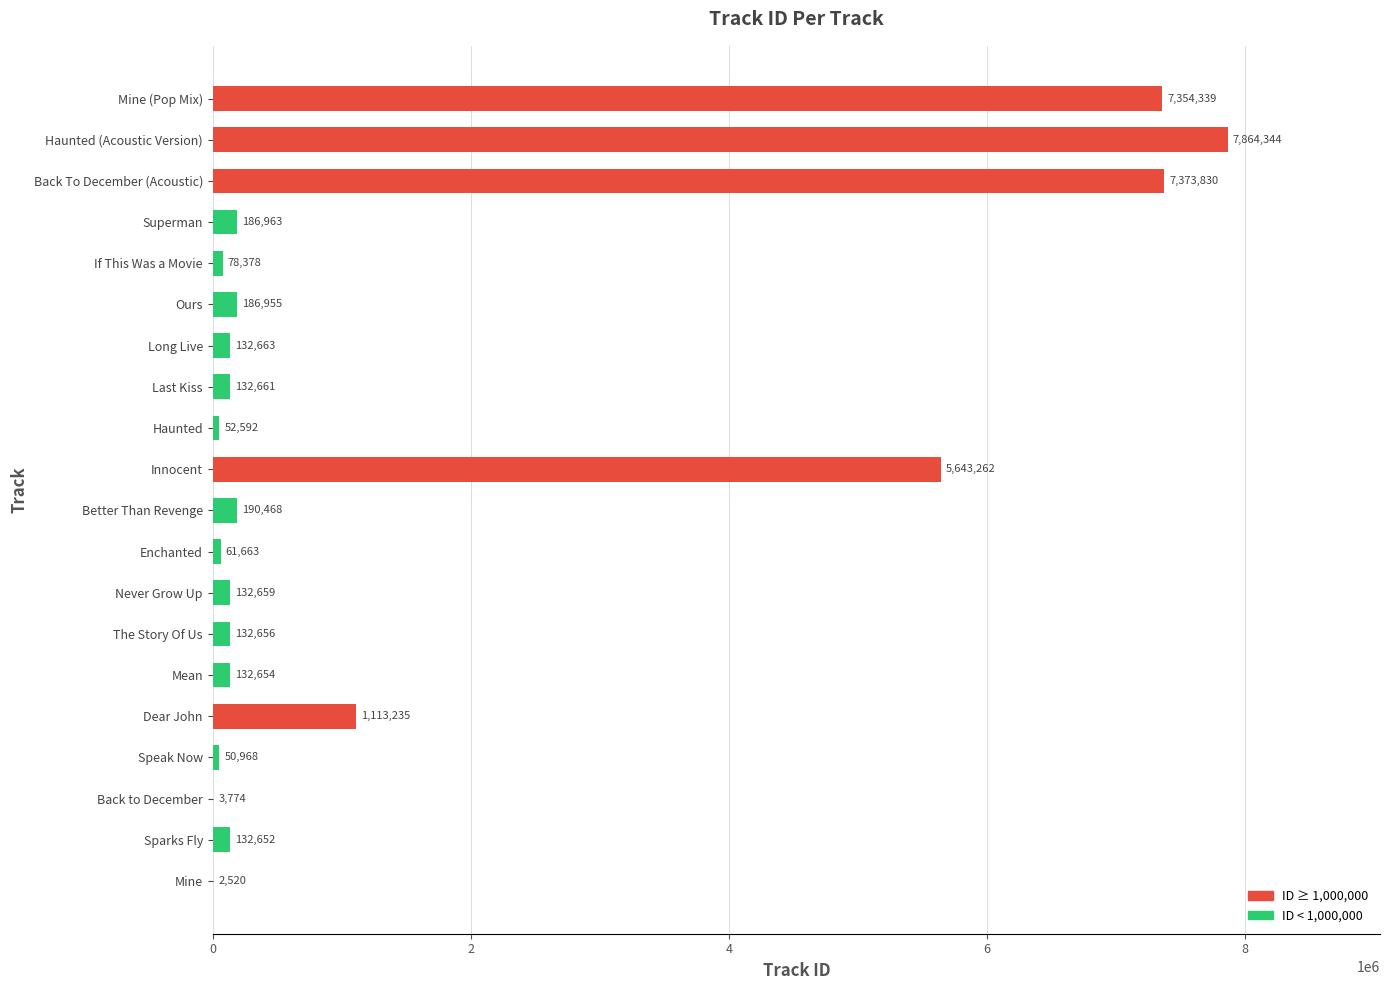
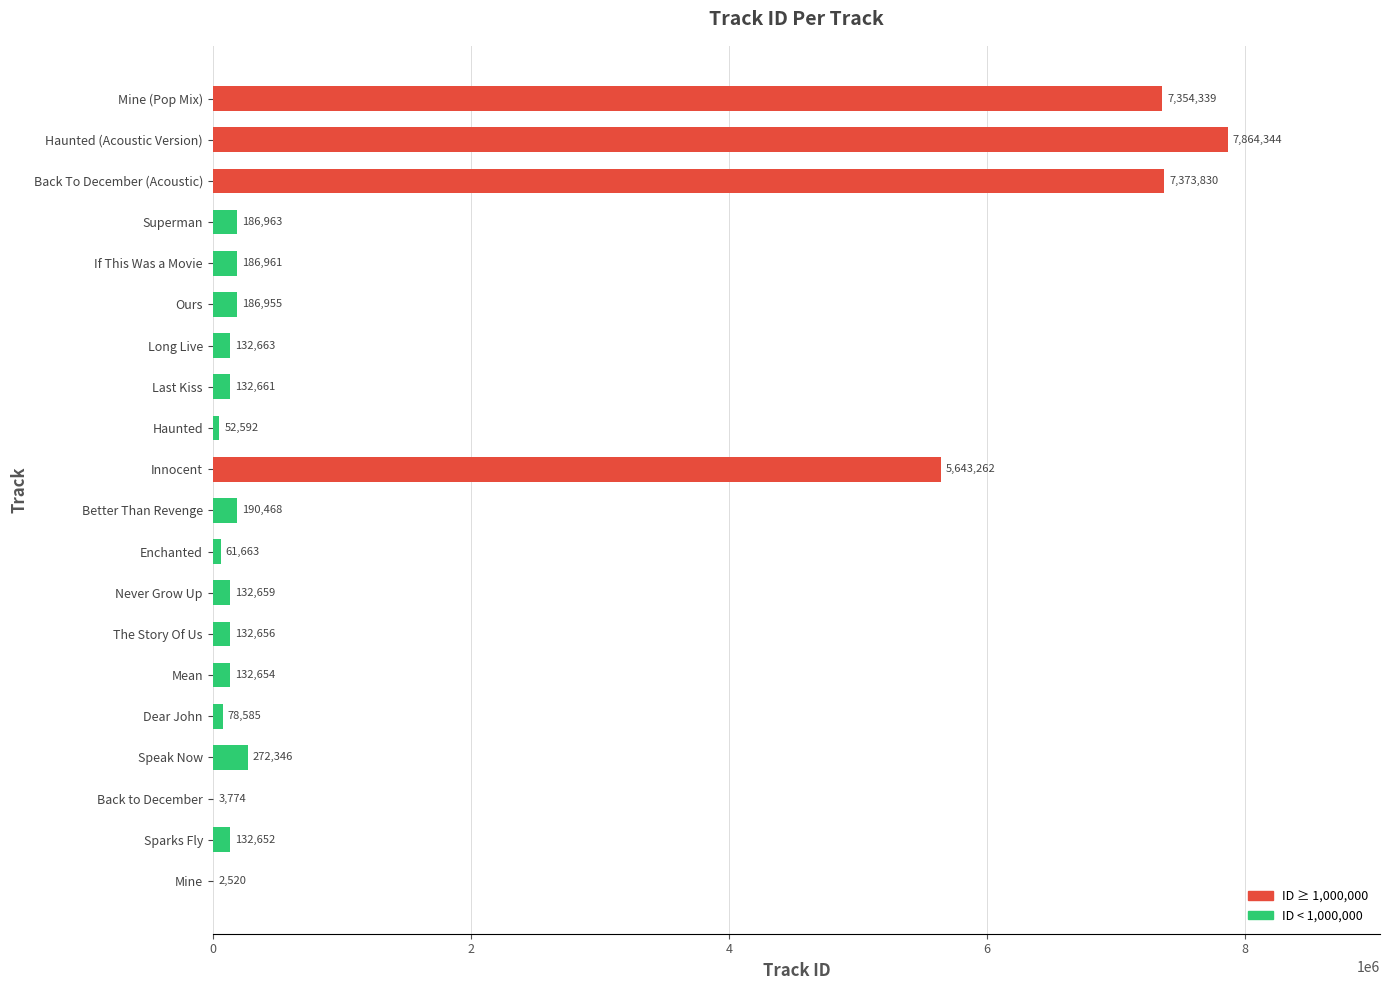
If This Was a Movie: 78,378 -> 186,961
Dear John: 1,113,235 -> 78,585
Speak Now: 50,968 -> 272,346
